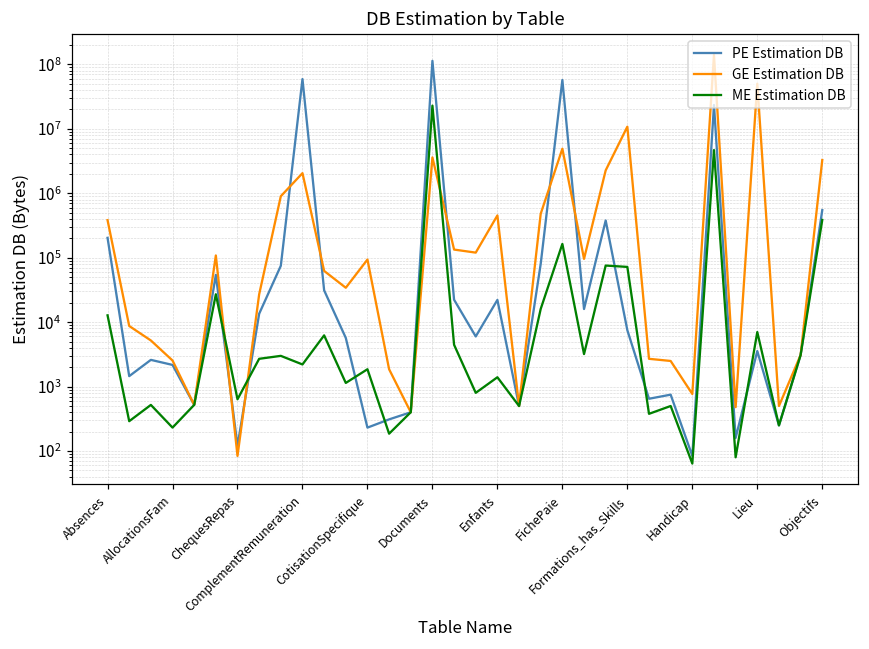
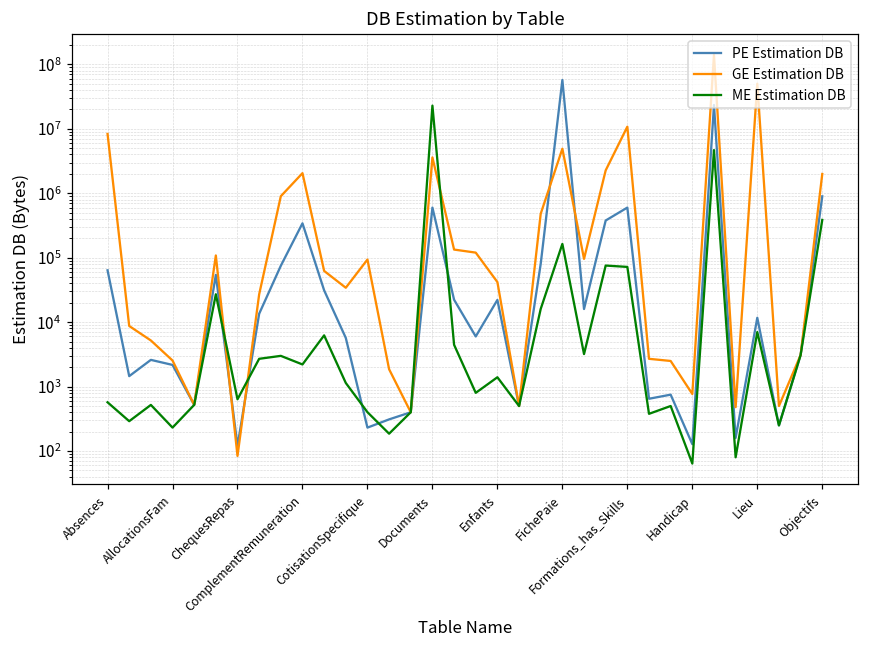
PE Estimation DB, Absences: 200000 -> 60000
GE Estimation DB, Absences: 400000 -> 8000000
ME Estimation DB, Absences: 13000 -> 600
PE Estimation DB, ComplementRemuneration: 60000000 -> 300000
ME Estimation DB, CotisationSpecifique: 1900 -> 400
PE Estimation DB, Documents: 110000000 -> 600000
GE Estimation DB, Enfants: 500000 -> 40000
PE Estimation DB, Formations_has_Skills: 8000 -> 600000
PE Estimation DB, Handicap: 80 -> 130
PE Estimation DB, Lieu: 4000 -> 12000
PE Estimation DB, Objectifs: 500000 -> 900000
GE Estimation DB, Objectifs: 3000000 -> 2000000
